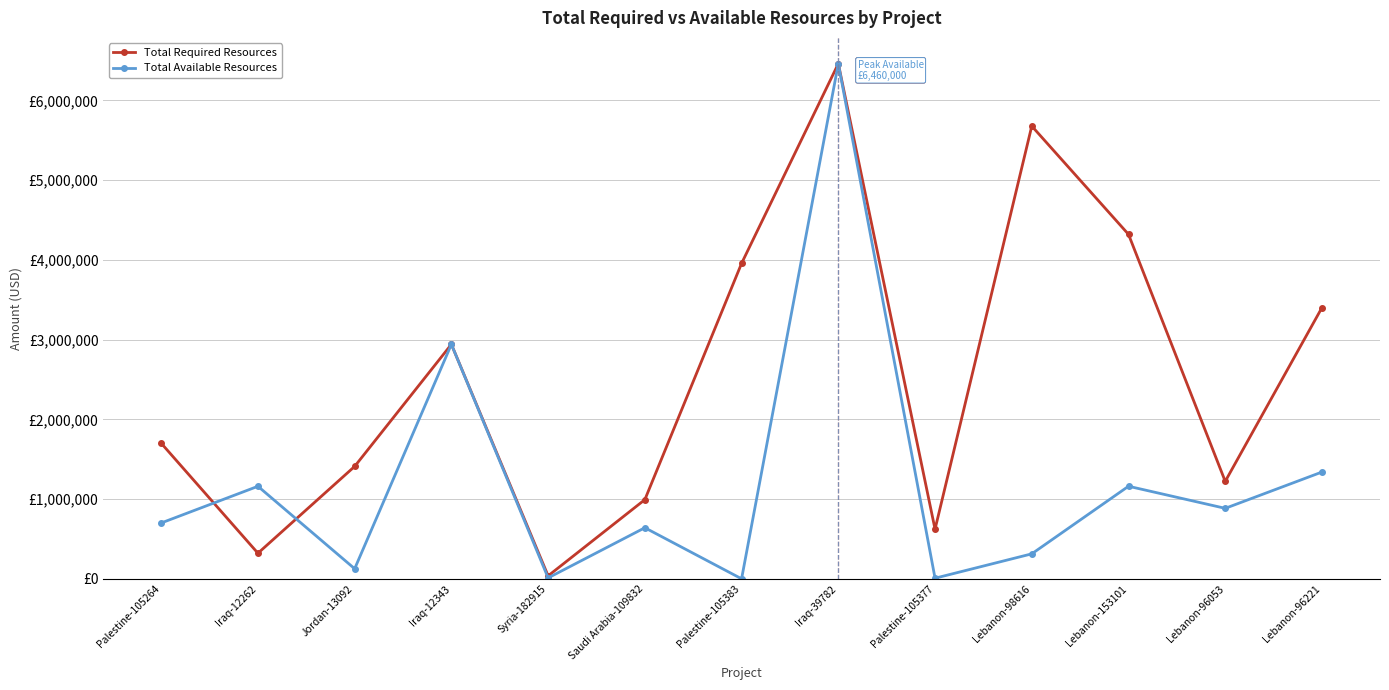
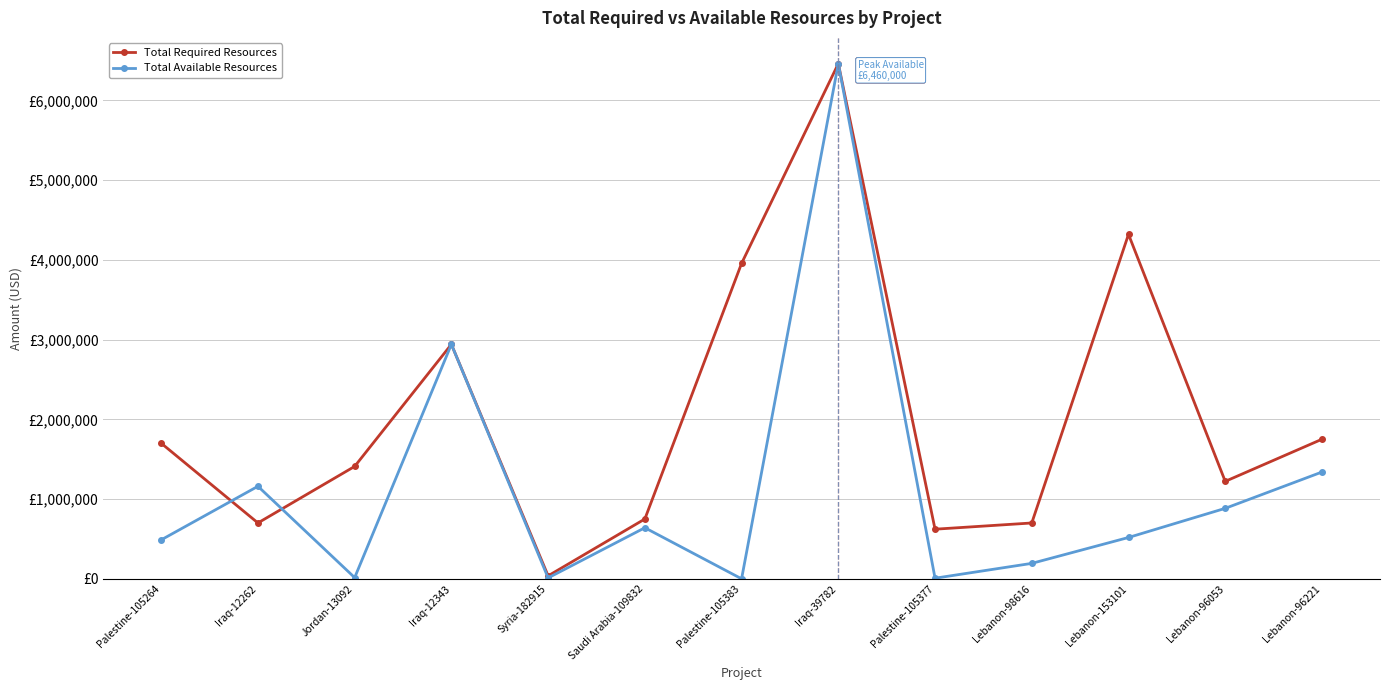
Total Available Resources, Palestine-105264: £700,000 -> £500,000
Total Required Resources, Iraq-12262: £300,000 -> £700,000
Total Available Resources, Jordan-13092: £100,000 -> £0
Total Required Resources, Saudi Arabia-109832: £1,000,000 -> £800,000
Total Required Resources, Lebanon-98616: £5,700,000 -> £700,000
Total Available Resources, Lebanon-98616: £300,000 -> £200,000
Total Available Resources, Lebanon-153101: £1,200,000 -> £500,000
Total Required Resources, Lebanon-96221: £3,400,000 -> £1,800,000
